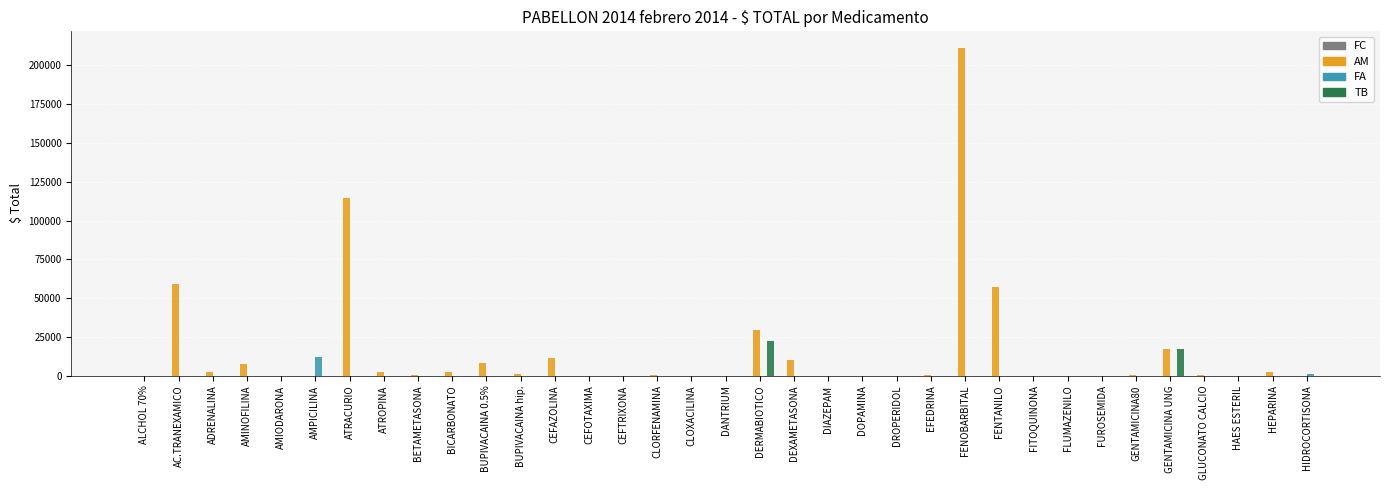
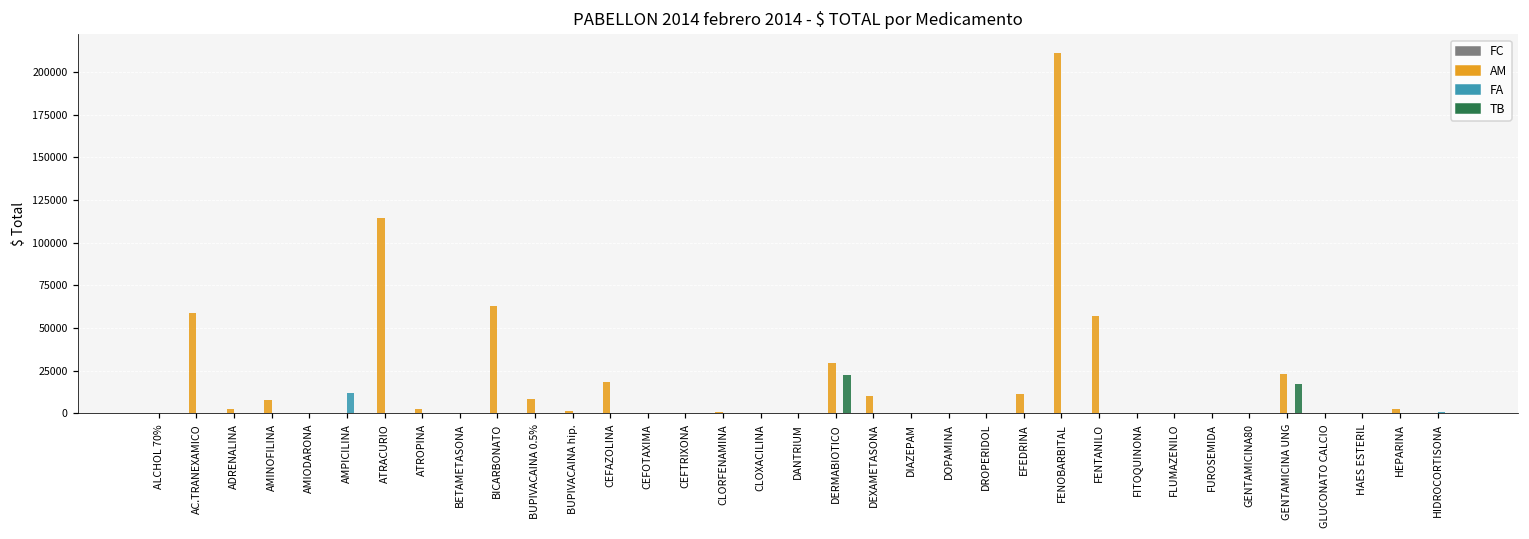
AM, BICARBONATO: 3000 -> 63000
AM, CEFAZOLINA: 12000 -> 18000
AM, EFEDRINA: 0 -> 11000
AM, GENTAMICINA UNG: 17000 -> 23000
